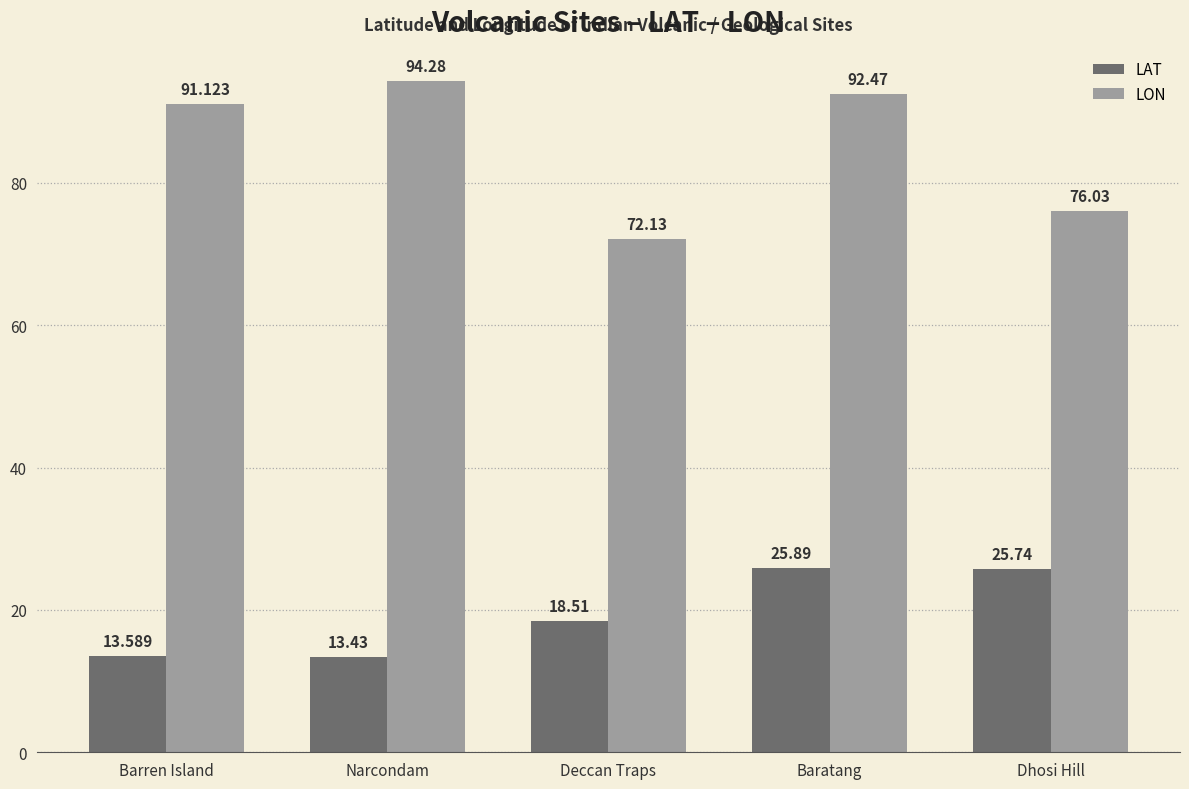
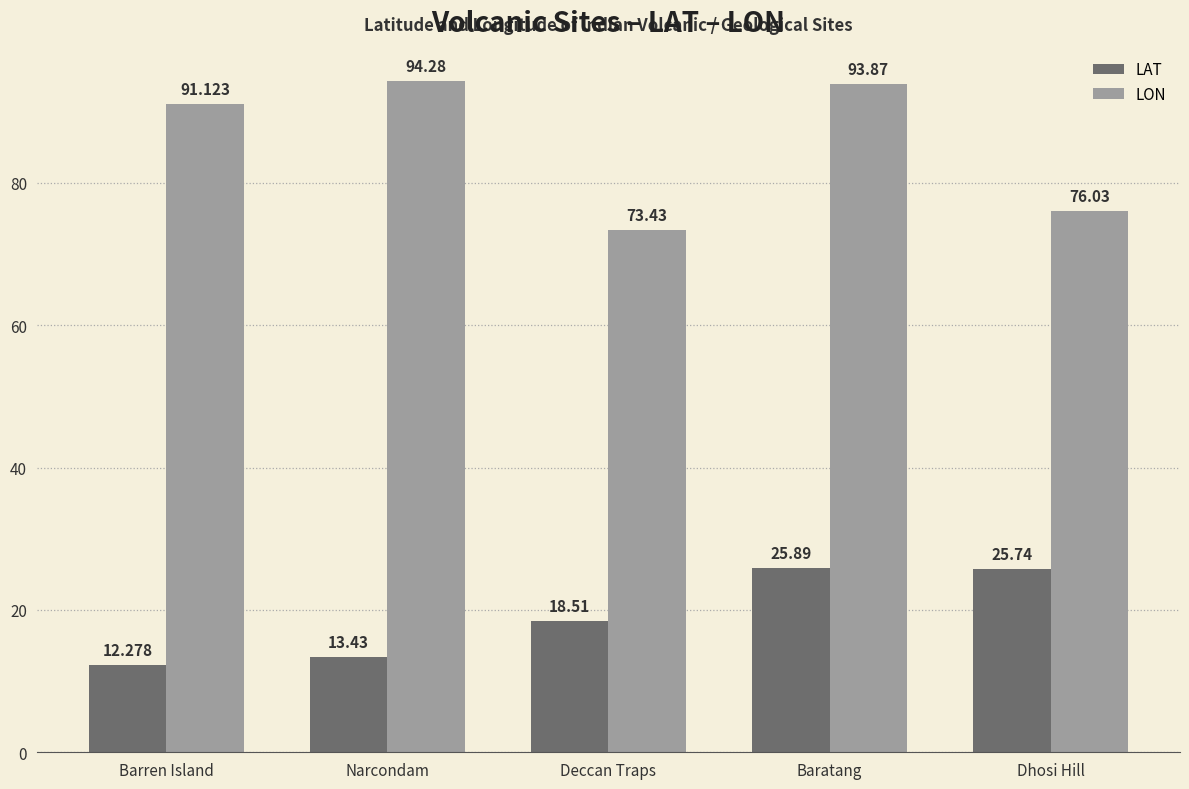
LAT, Barren Island: 13.589 -> 12.278
LON, Deccan Traps: 72.13 -> 73.43
LON, Baratang: 92.47 -> 93.87
